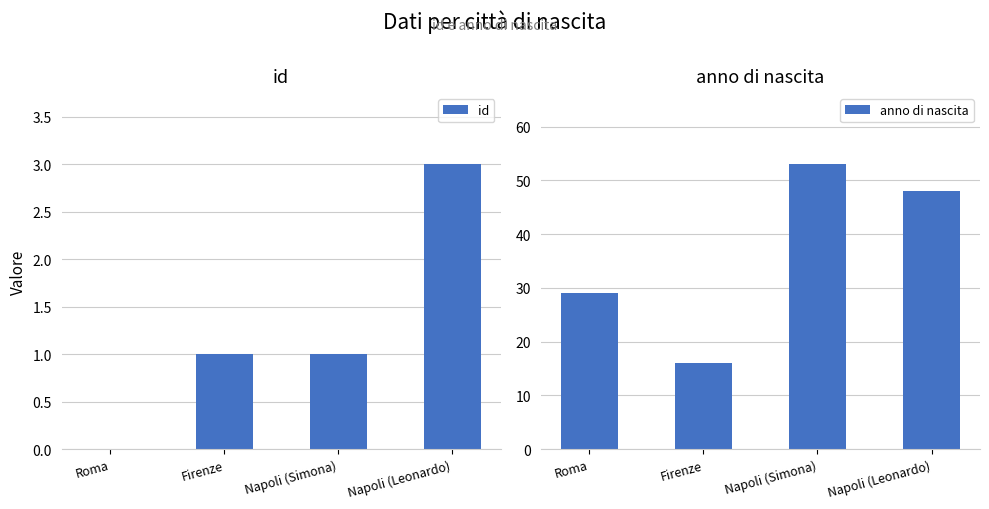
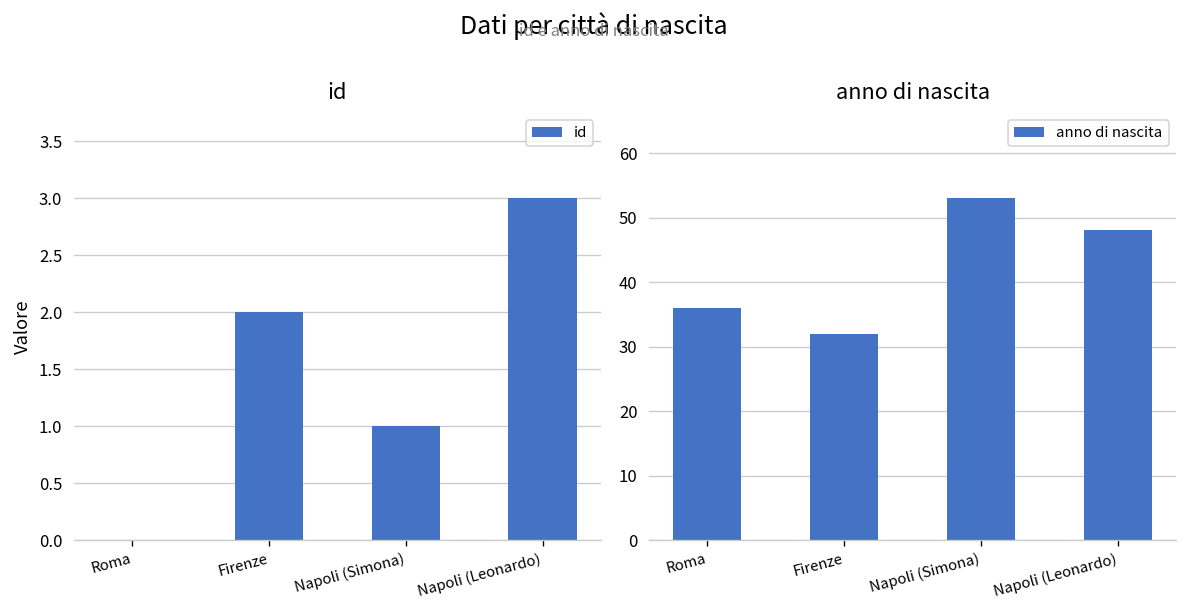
id, Firenze: 1 -> 2
anno di nascita, Roma: 29 -> 36
anno di nascita, Firenze: 16 -> 32
